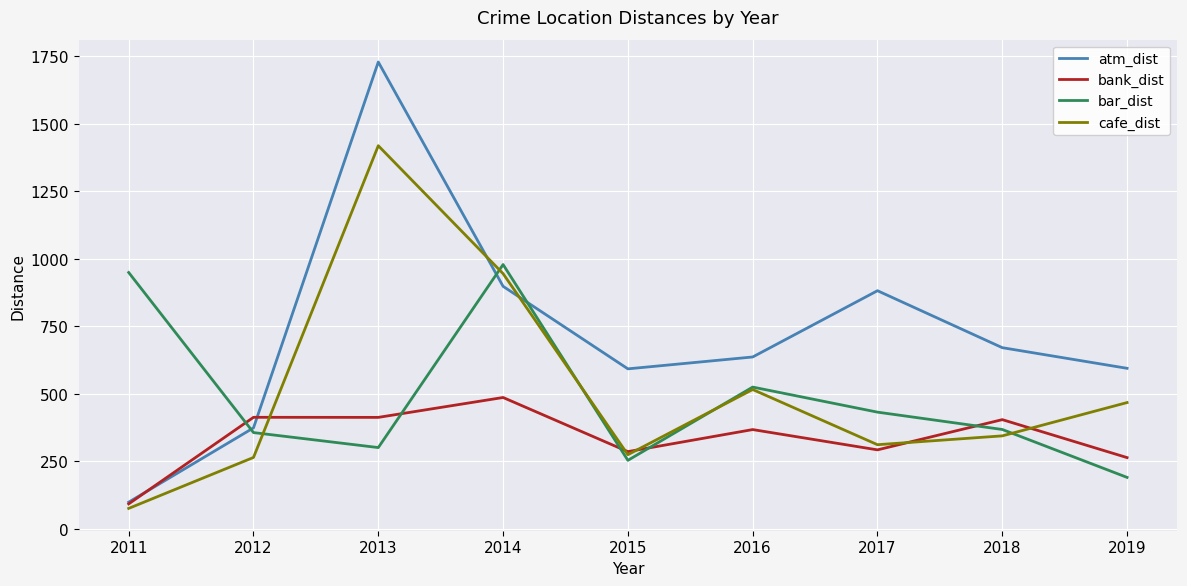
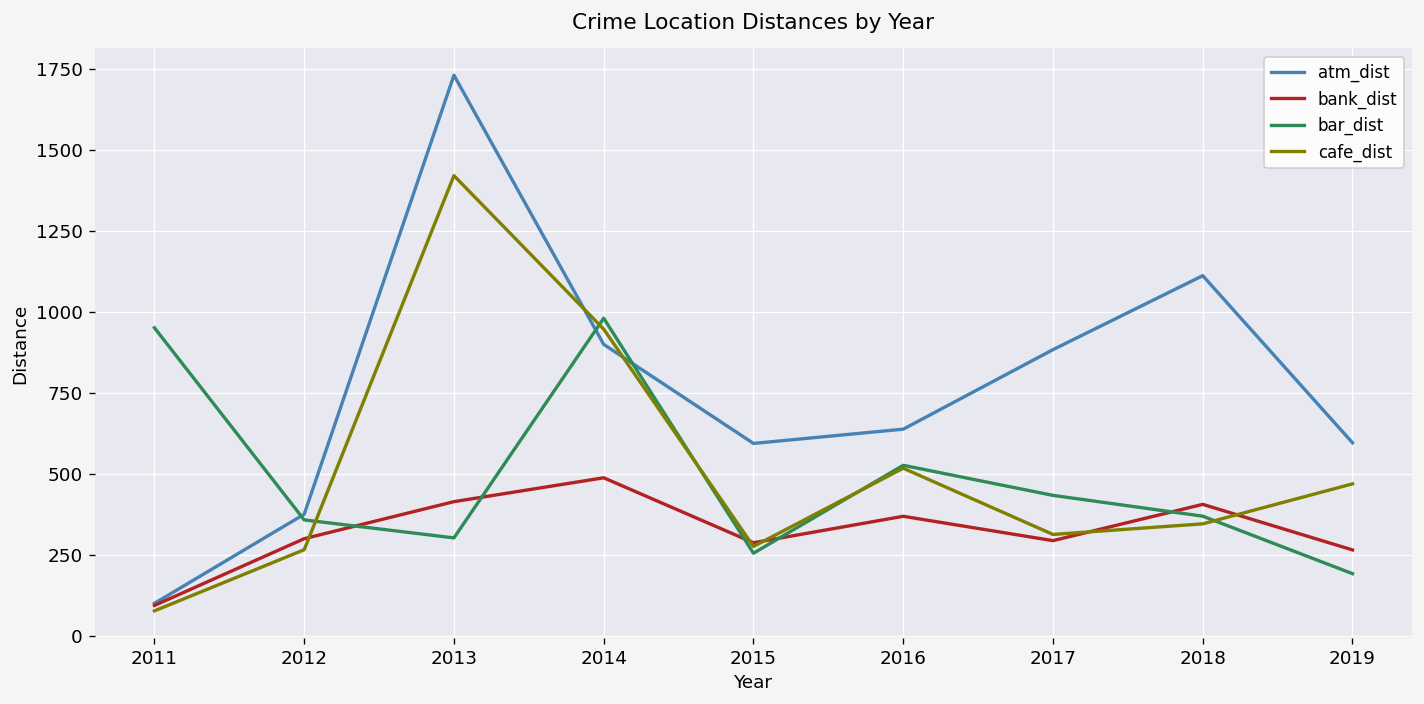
bank_dist, 2012: 410 -> 300
atm_dist, 2018: 670 -> 1110
